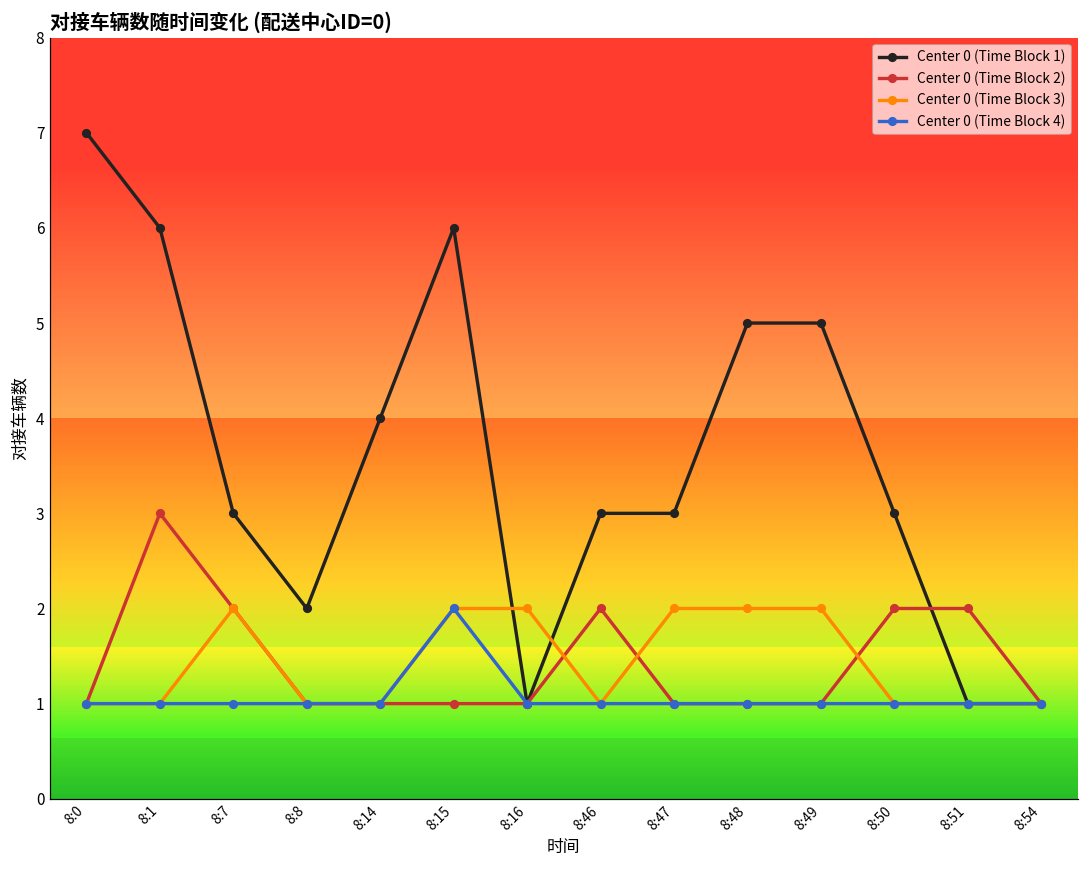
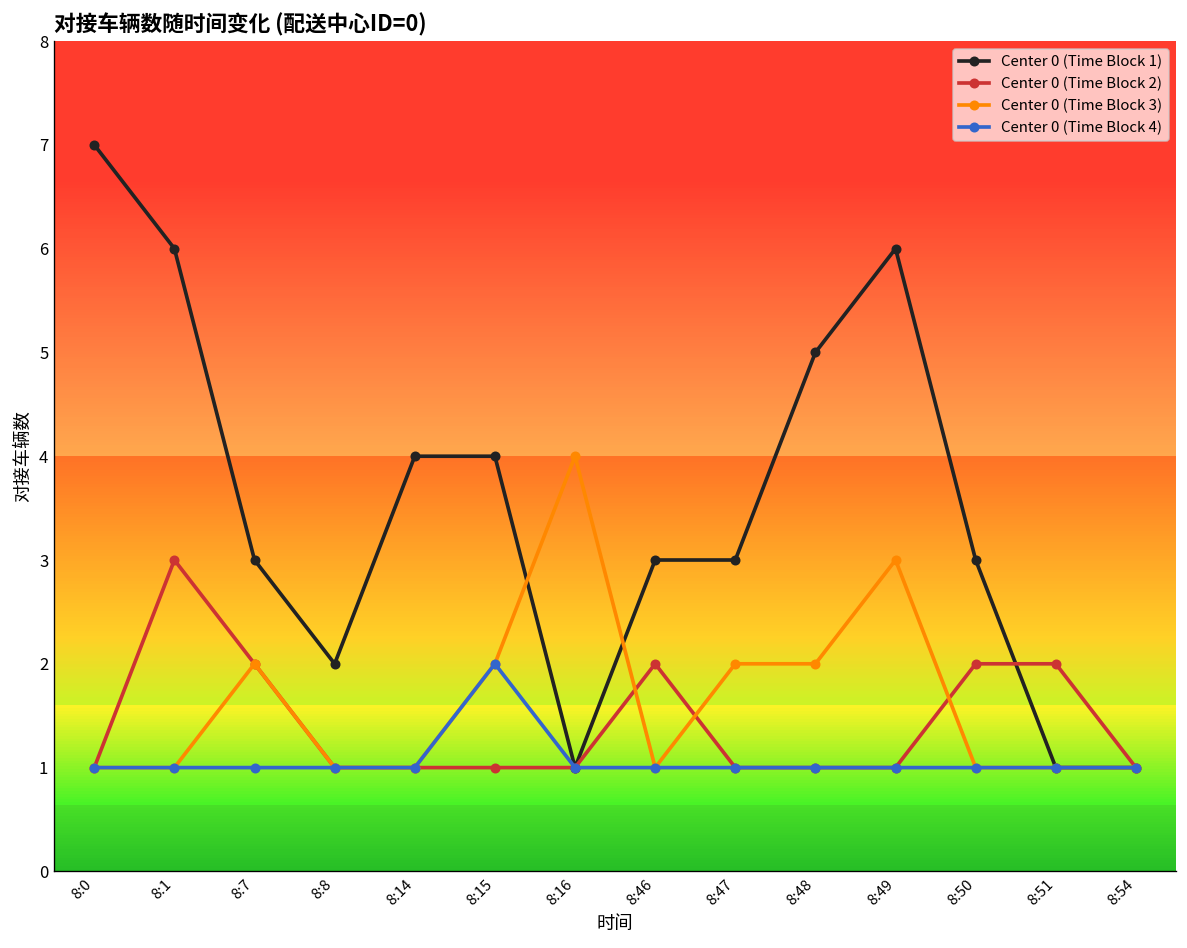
Center 0 (Time Block 1), 8:15: 6 -> 4
Center 0 (Time Block 3), 8:16: 2 -> 4
Center 0 (Time Block 1), 8:49: 5 -> 6
Center 0 (Time Block 3), 8:49: 2 -> 3
